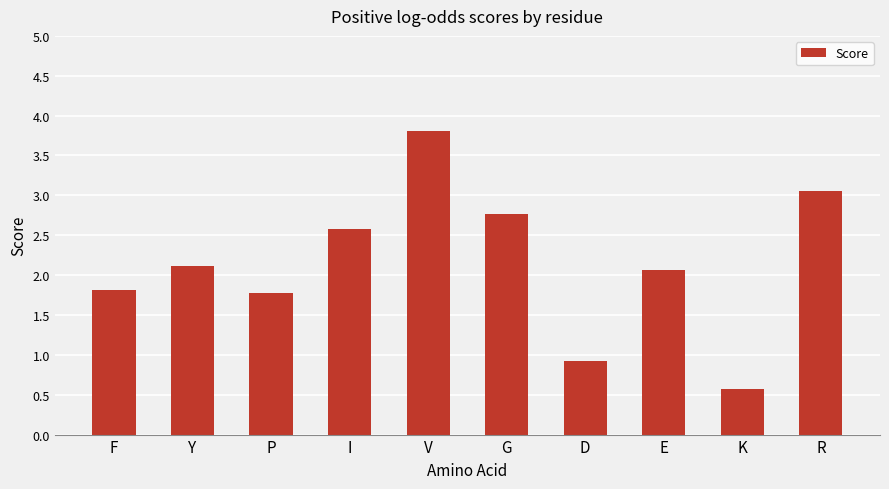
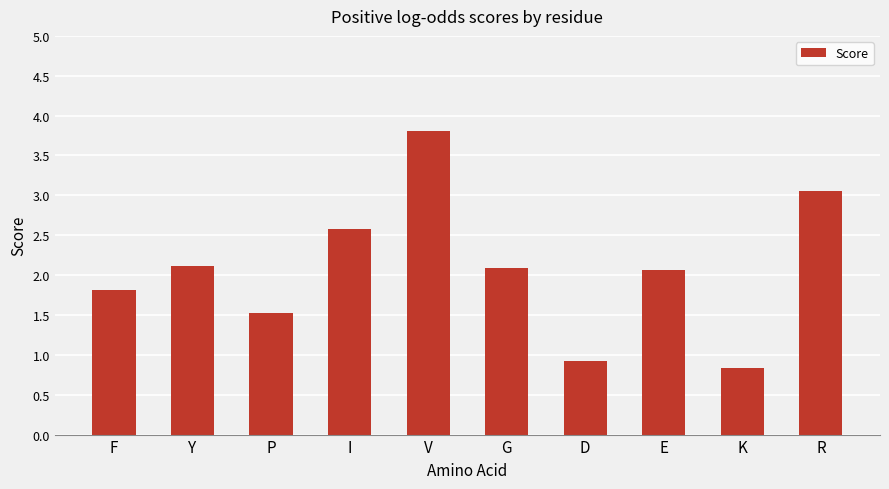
P: 1.8 -> 1.5
G: 2.8 -> 2.1
K: 0.6 -> 0.8
